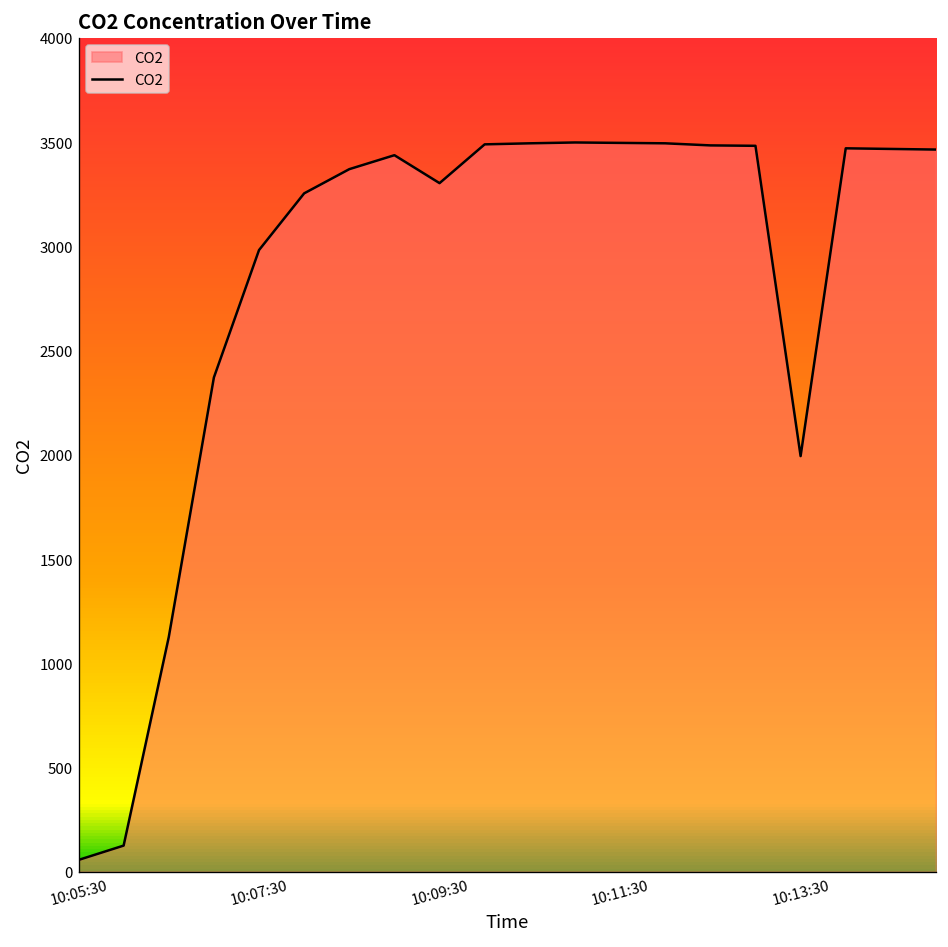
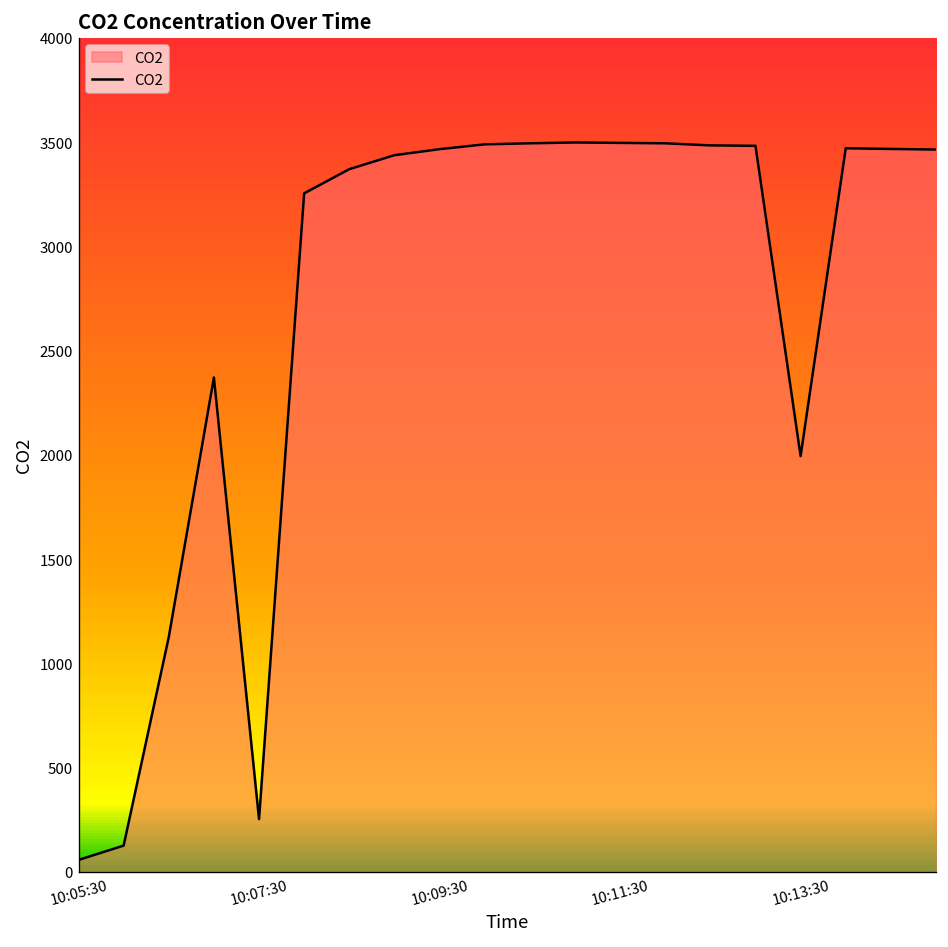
10:07:30: 2980 -> 250
10:09:30: 3300 -> 3470
